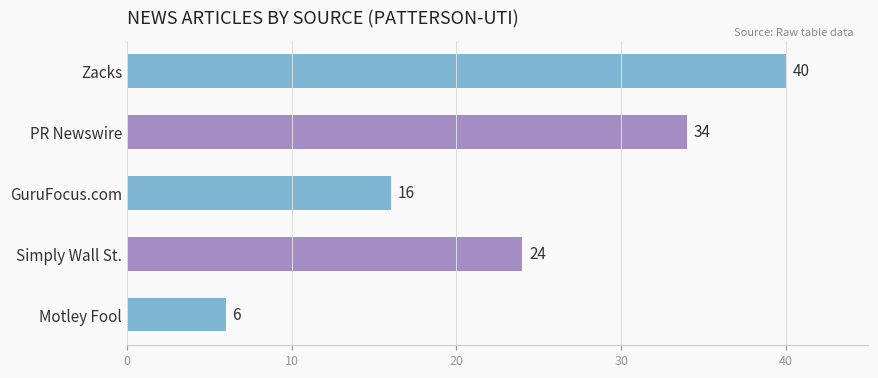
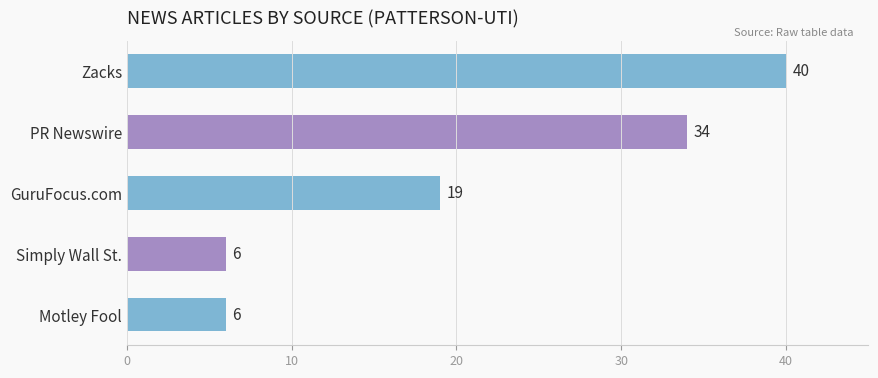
GuruFocus.com: 16 -> 19
Simply Wall St.: 24 -> 6
